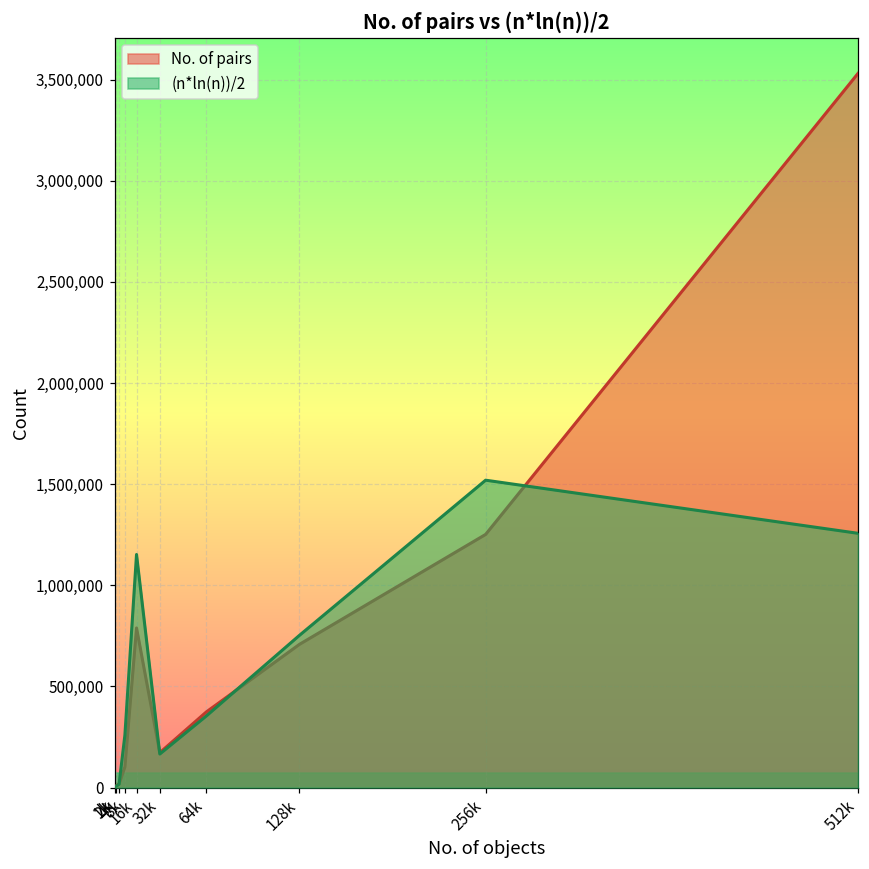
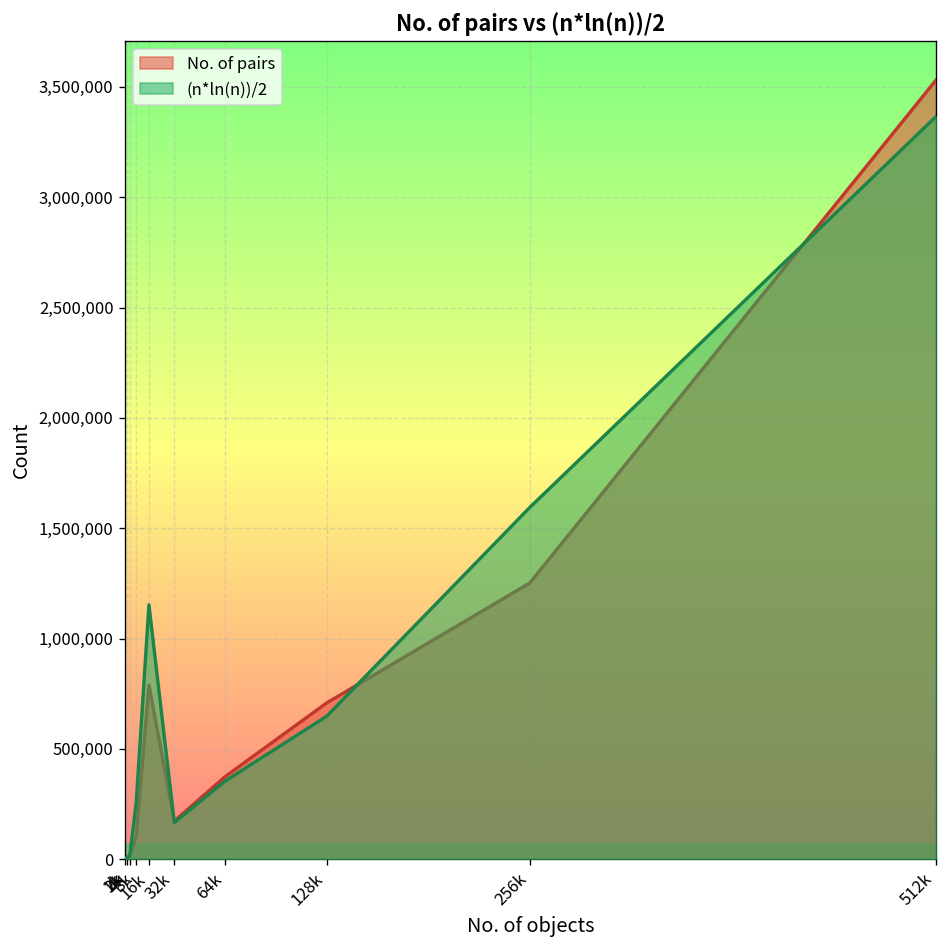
(n*ln(n))/2, 128k: 750,000 -> 650,000
(n*ln(n))/2, 256k: 1,520,000 -> 1,590,000
(n*ln(n))/2, 512k: 1,260,000 -> 3,370,000
